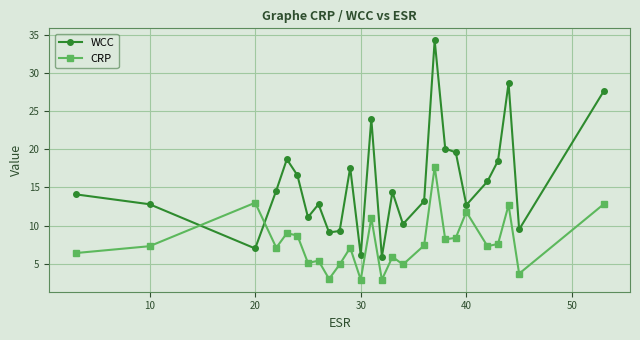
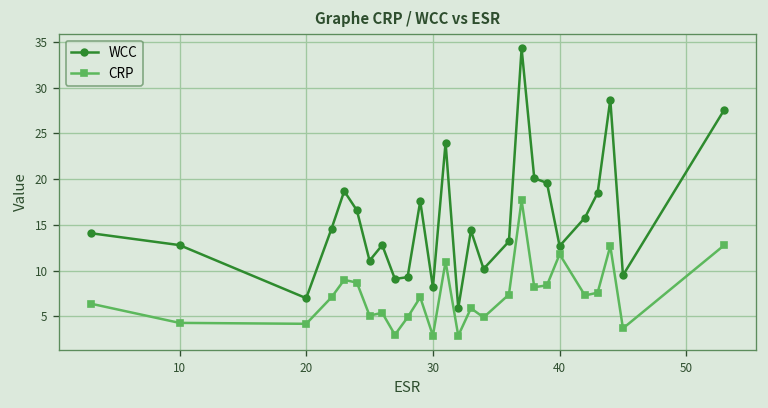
CRP, 10: 7 -> 4
CRP, 20: 13 -> 4
WCC, 30: 6 -> 8
